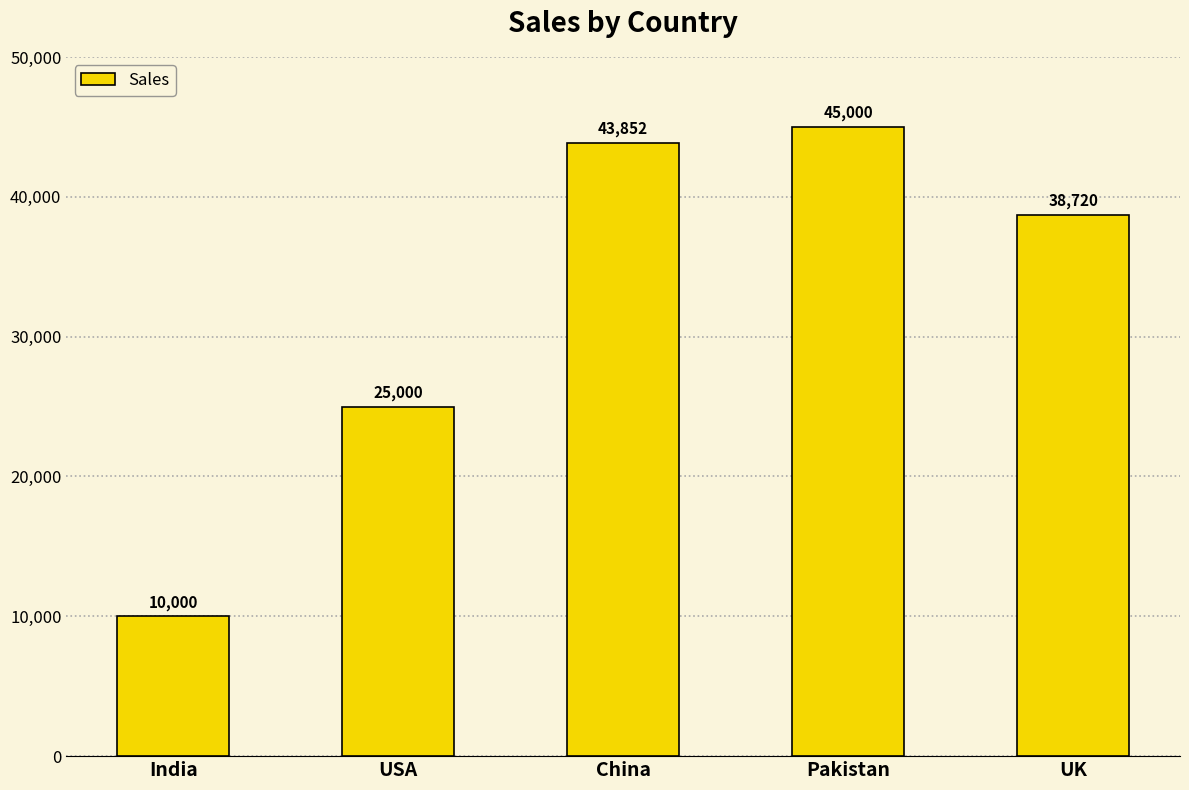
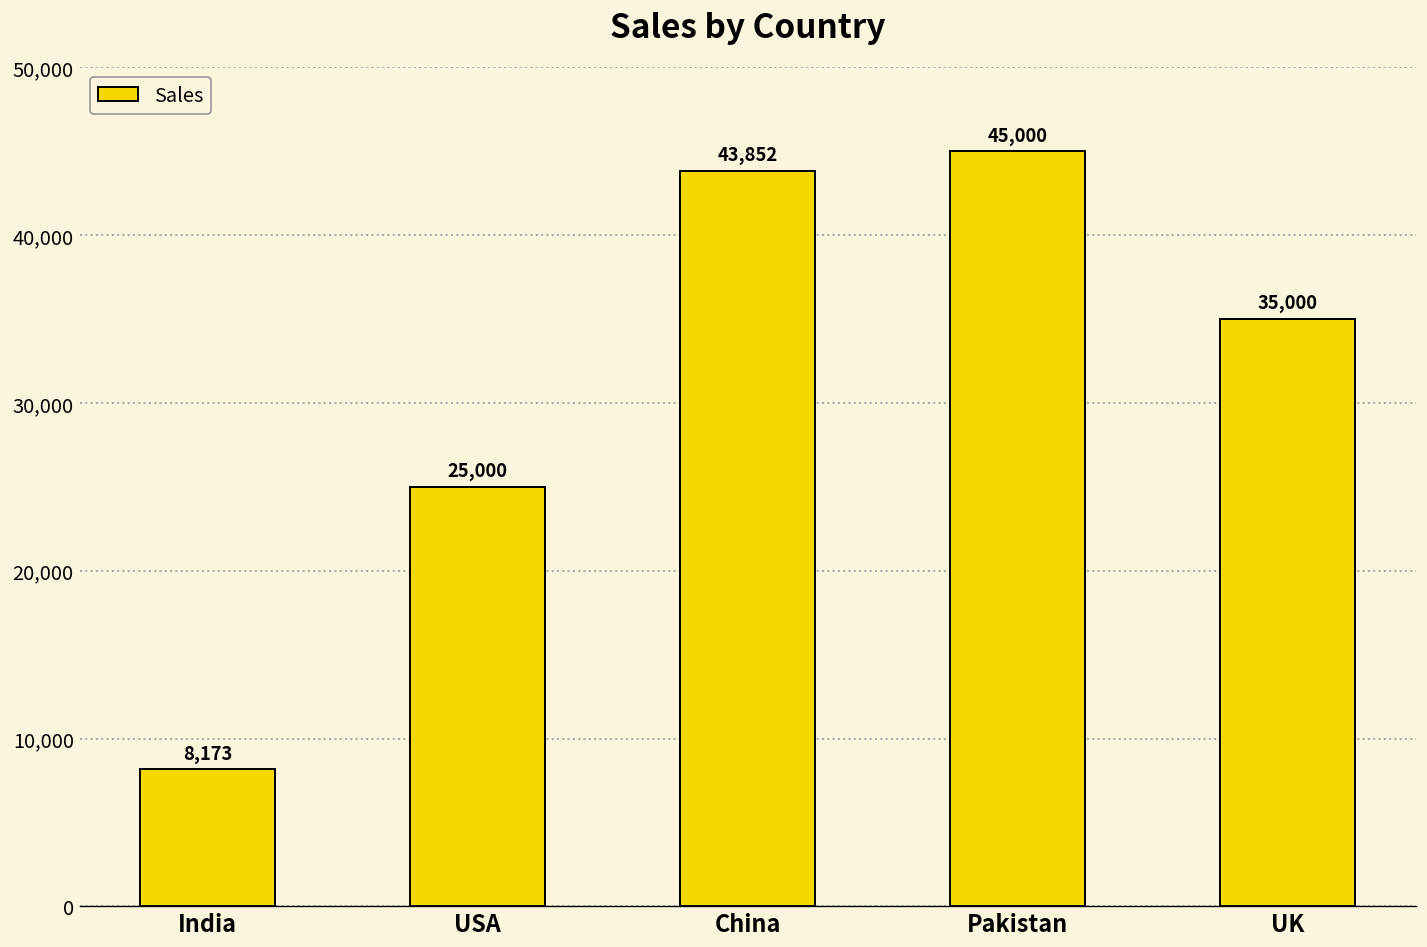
India: 10,000 -> 8,173
UK: 38,720 -> 35,000
